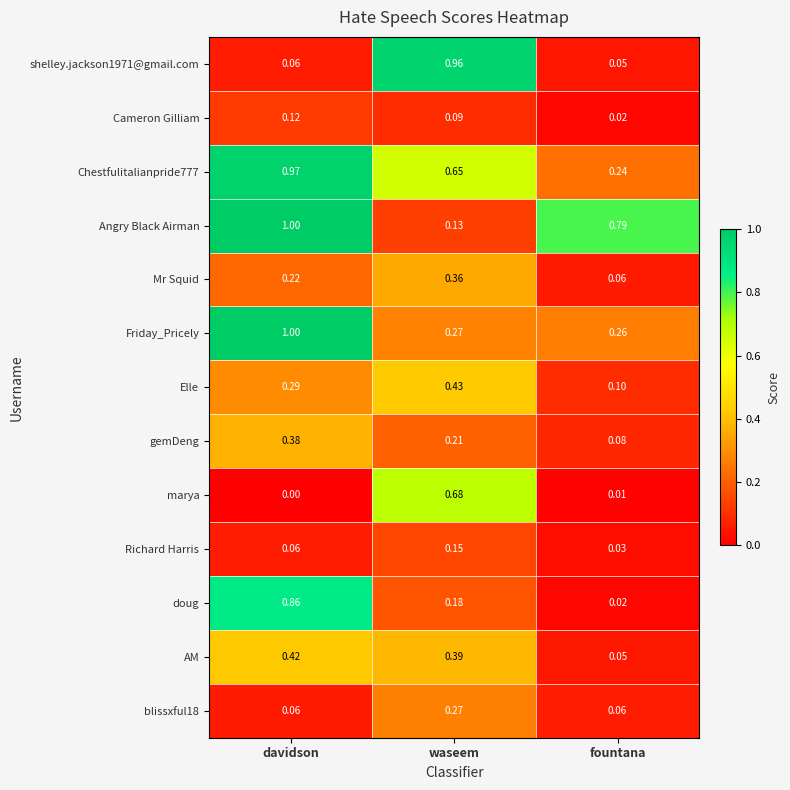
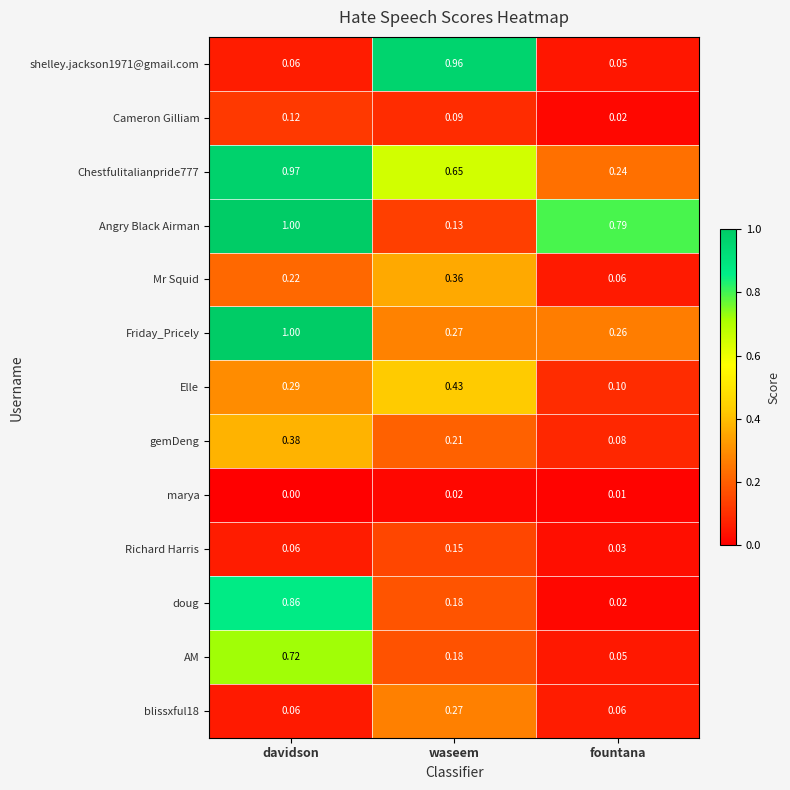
marya, waseem: 0.68 -> 0.02
AM, davidson: 0.42 -> 0.72
AM, waseem: 0.39 -> 0.18
